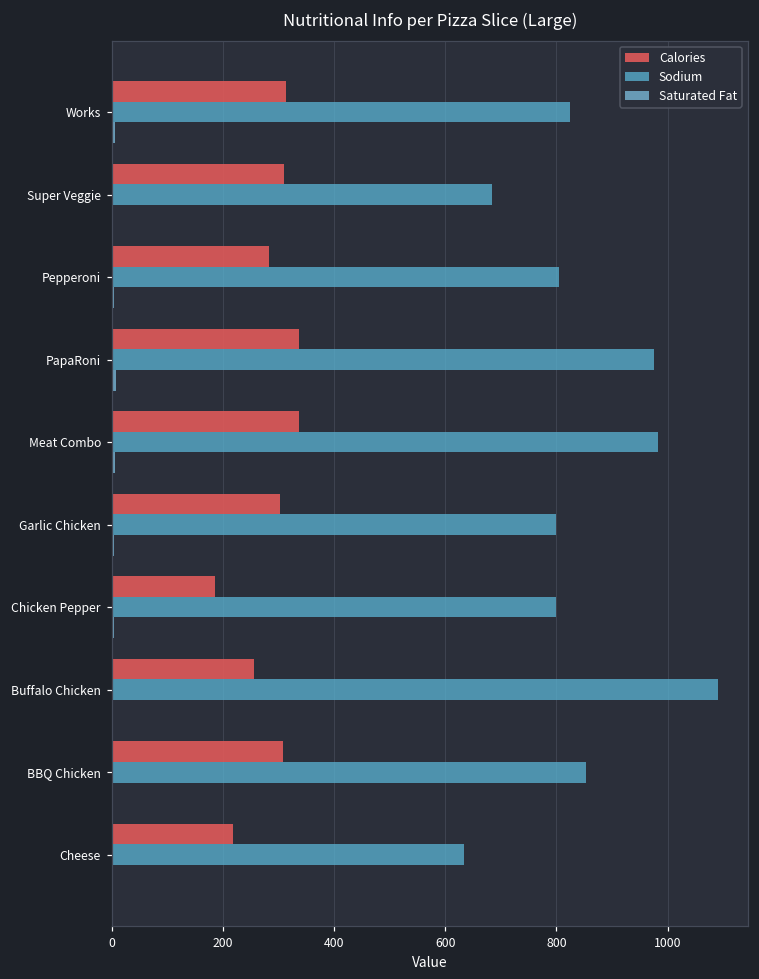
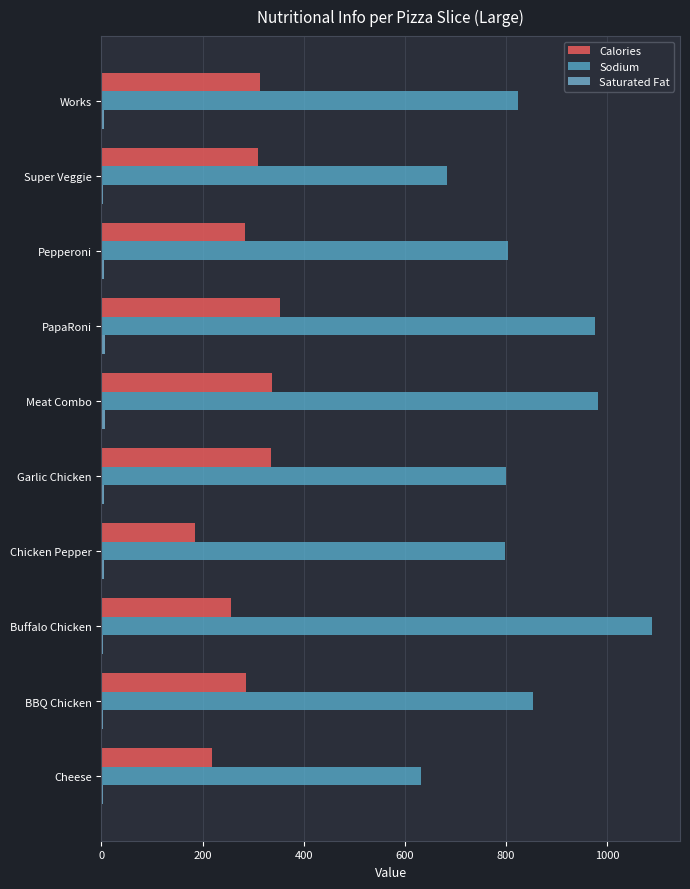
Calories, PapaRoni: 340 -> 350
Calories, Garlic Chicken: 300 -> 340
Calories, BBQ Chicken: 310 -> 290
